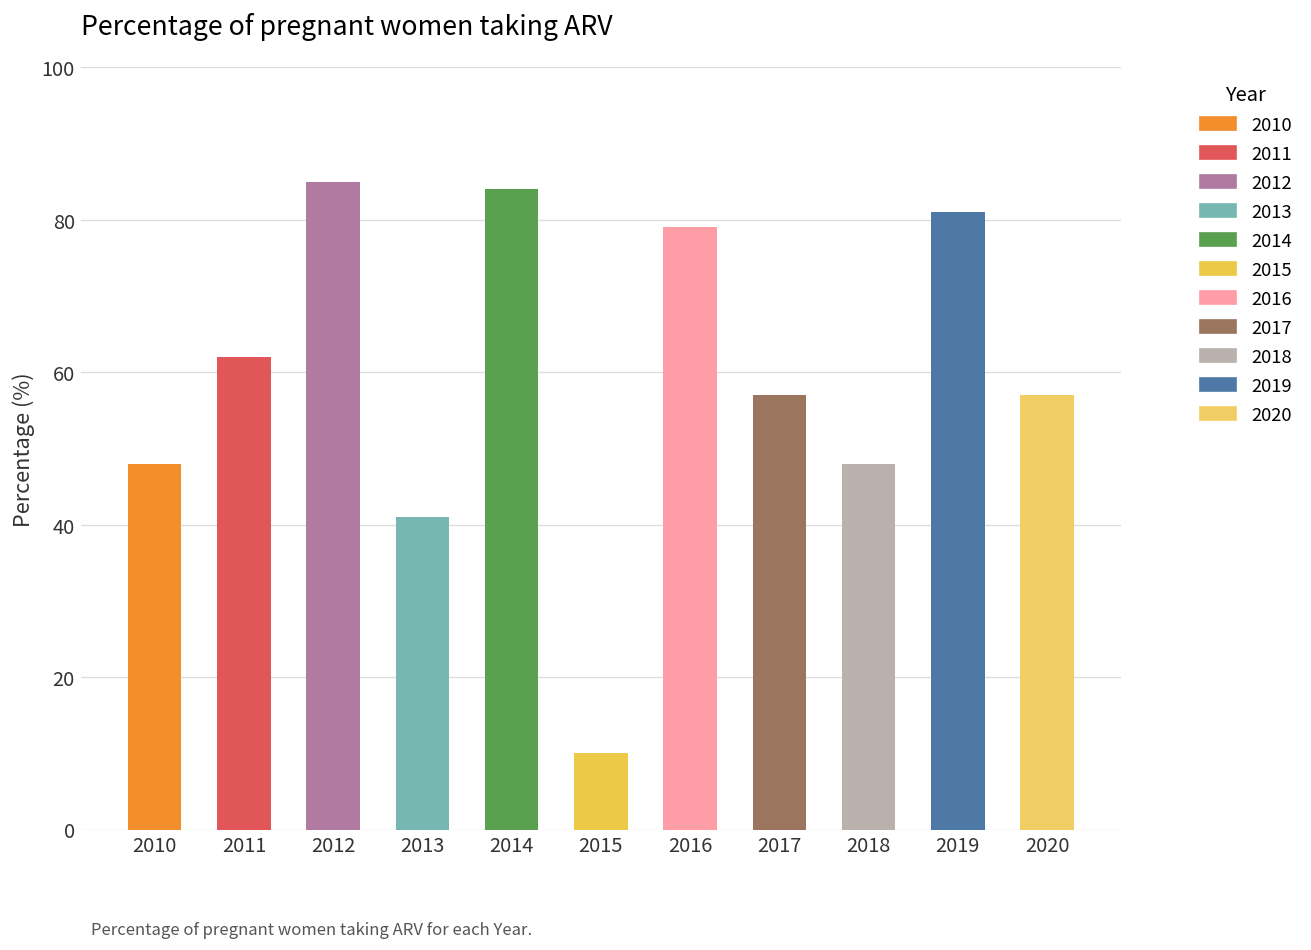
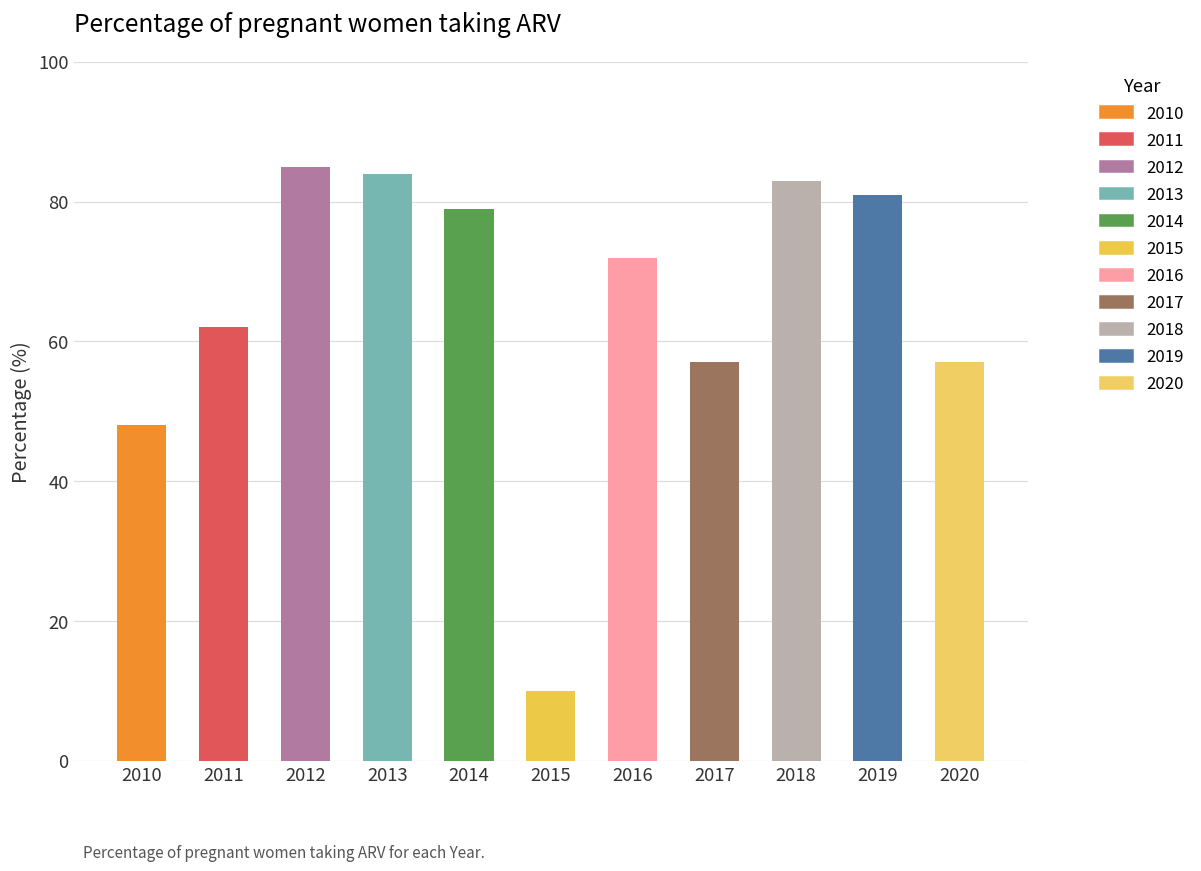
2013: 41 -> 84
2014: 84 -> 79
2016: 79 -> 72
2018: 48 -> 83
